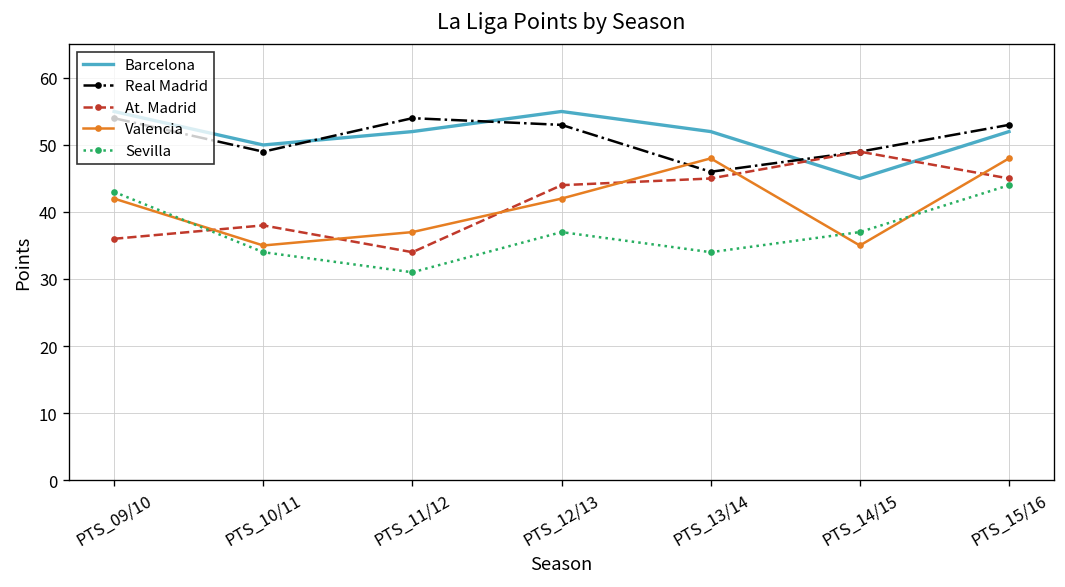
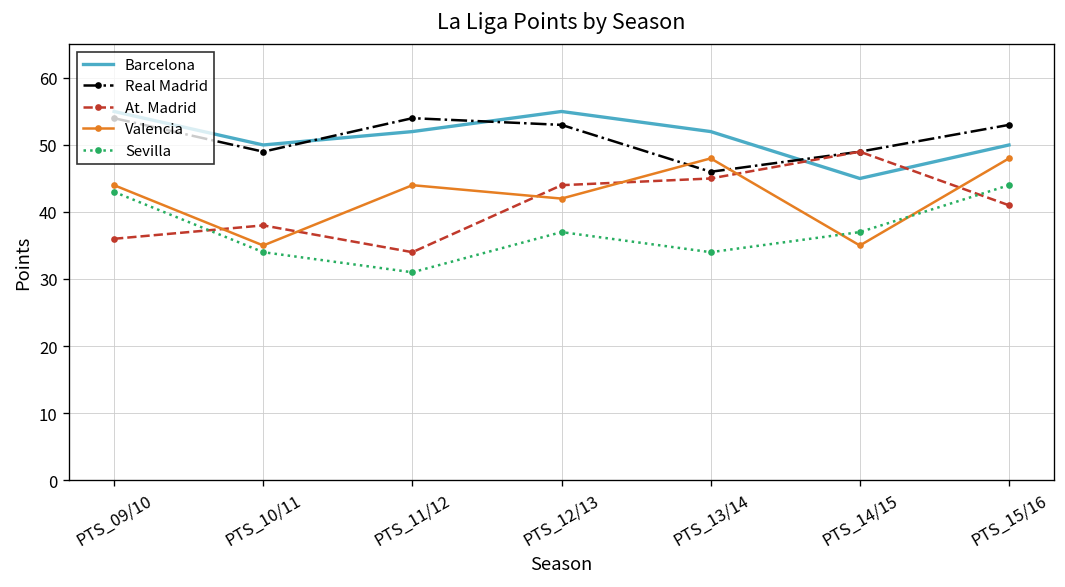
Valencia, PTS_09/10: 42 -> 44
Valencia, PTS_11/12: 37 -> 44
Barcelona, PTS_15/16: 52 -> 50
At. Madrid, PTS_15/16: 45 -> 41
